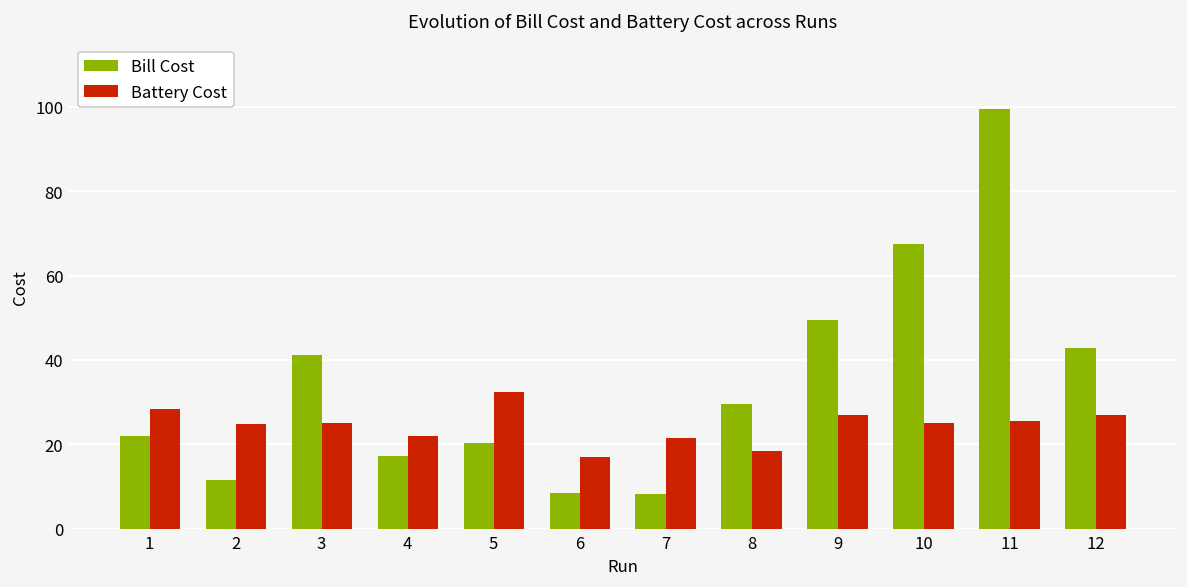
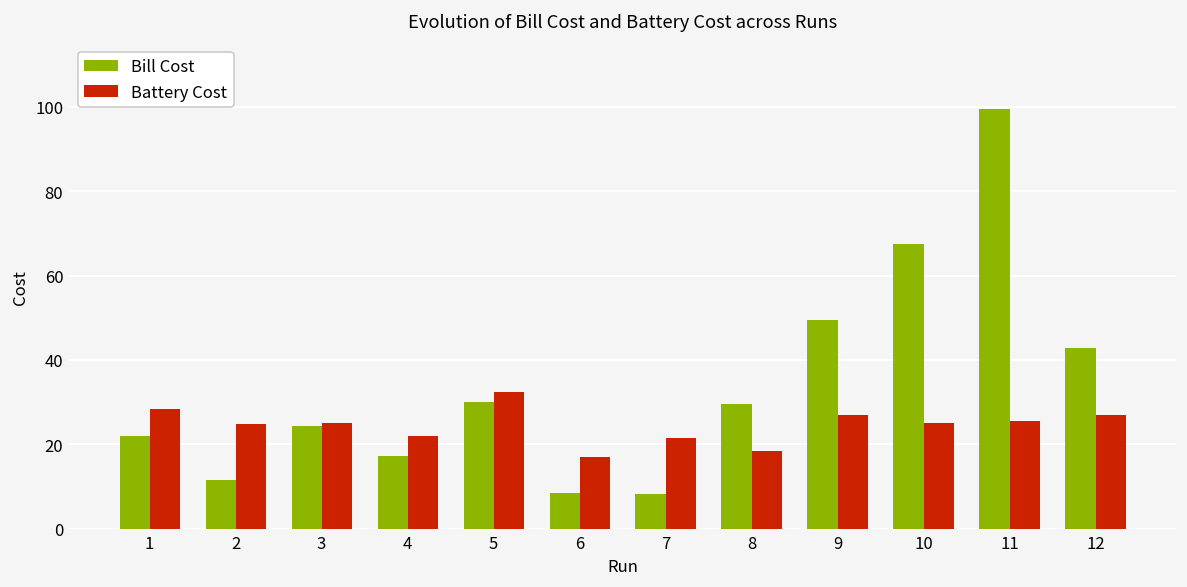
Bill Cost, 3: 41 -> 24
Bill Cost, 5: 20 -> 30
